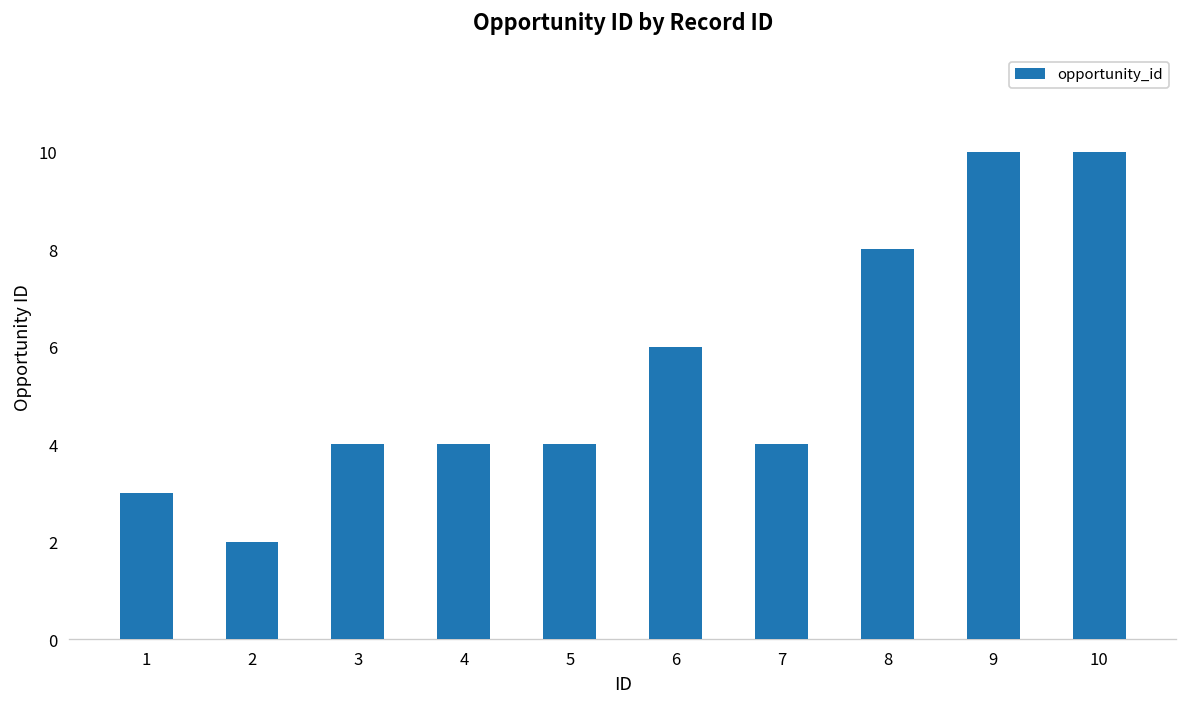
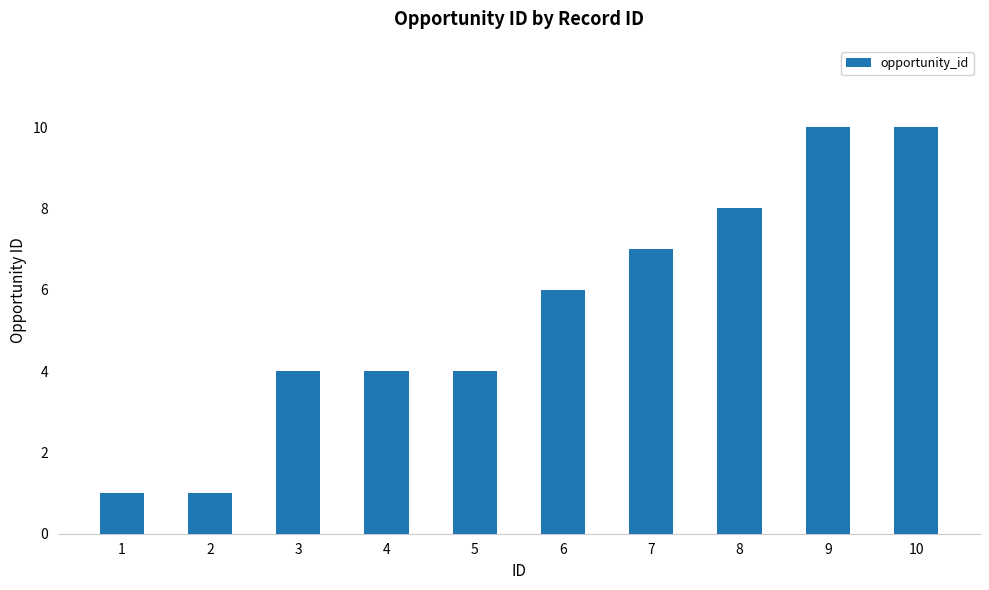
1: 3 -> 1
2: 2 -> 1
7: 4 -> 7
